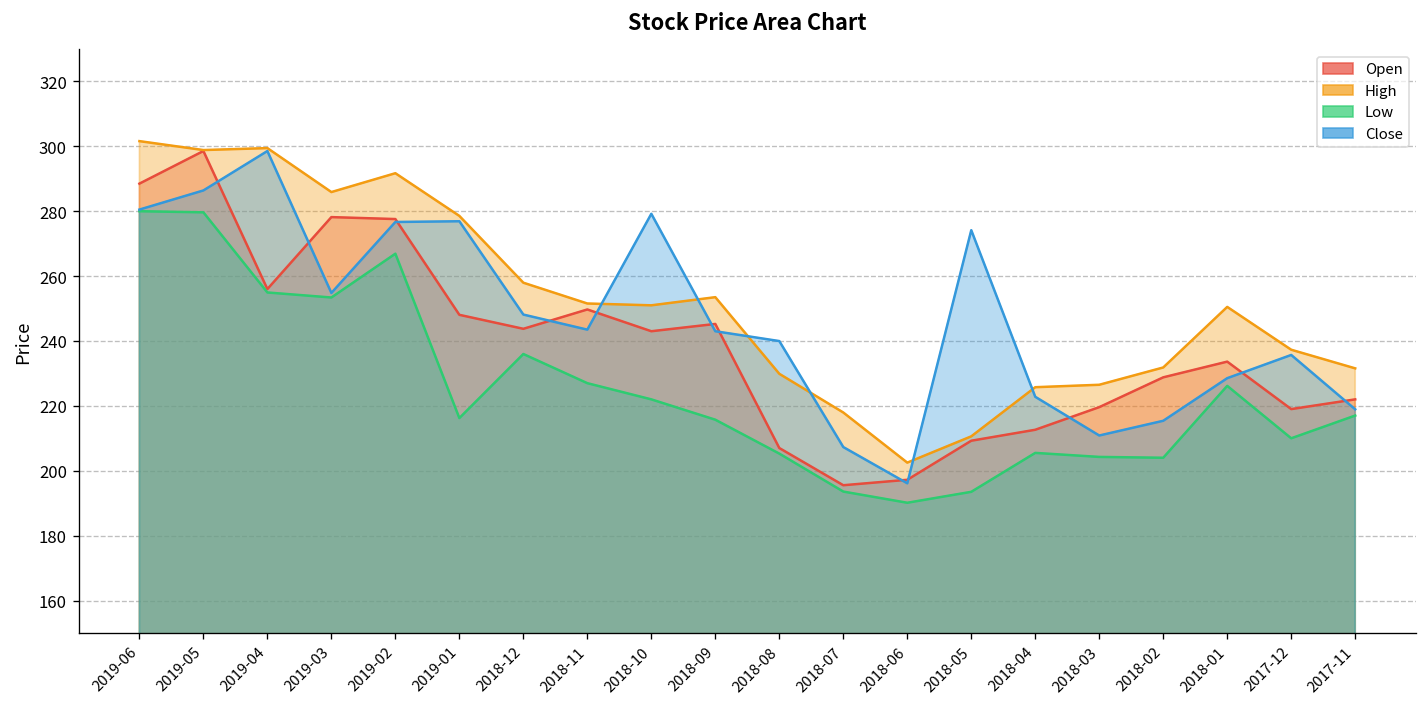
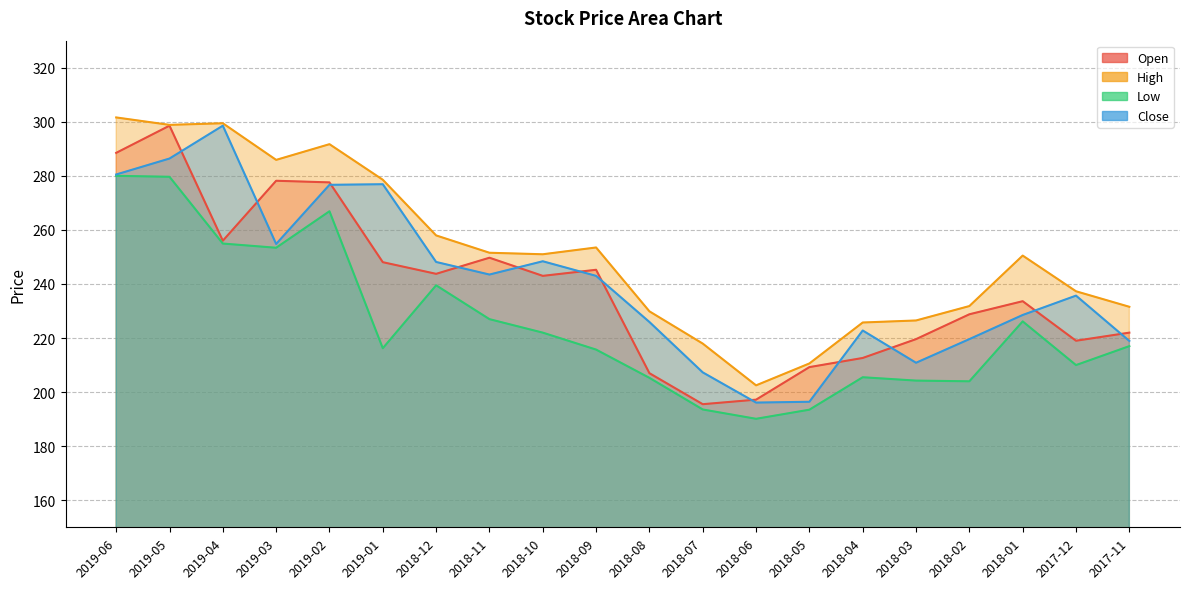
Low, 2018-12: 236 -> 240
Close, 2018-10: 279 -> 248
Close, 2018-08: 240 -> 226
Close, 2018-05: 274 -> 196
Close, 2018-02: 215 -> 220
